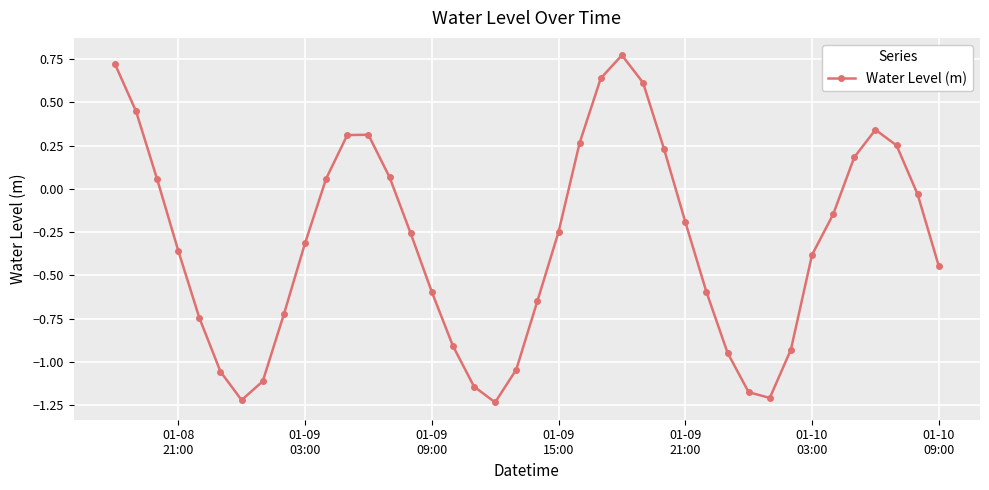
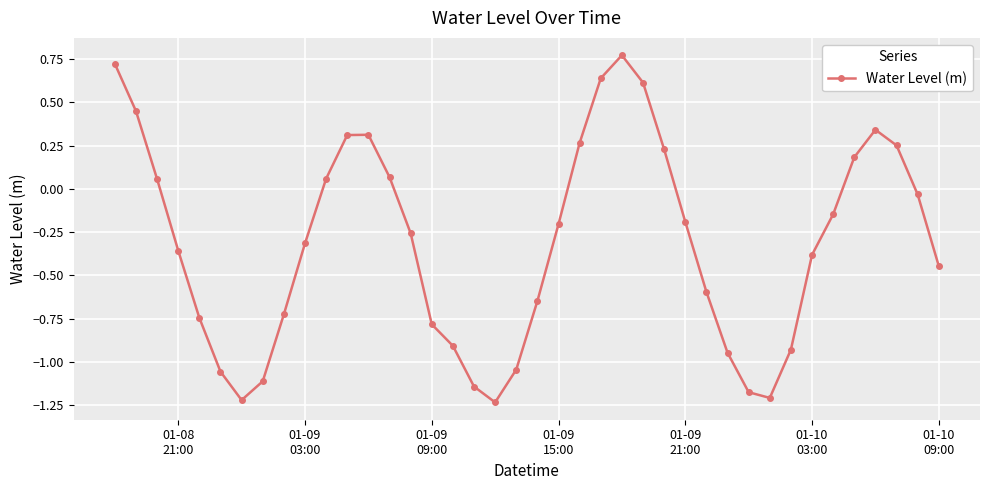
01-09 09:00: -0.59 -> -0.78
01-09 15:00: -0.25 -> -0.20
